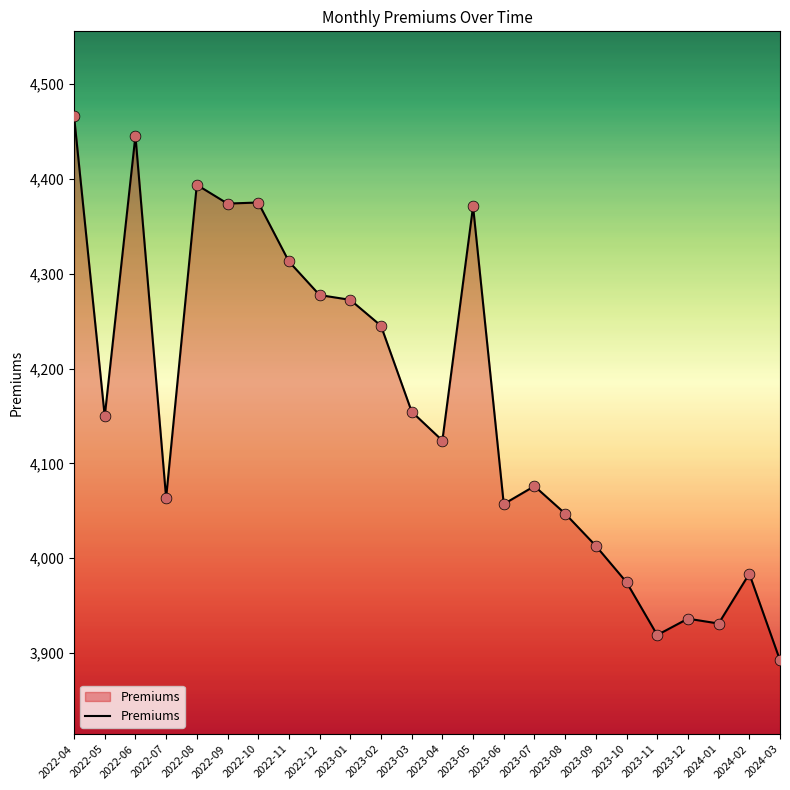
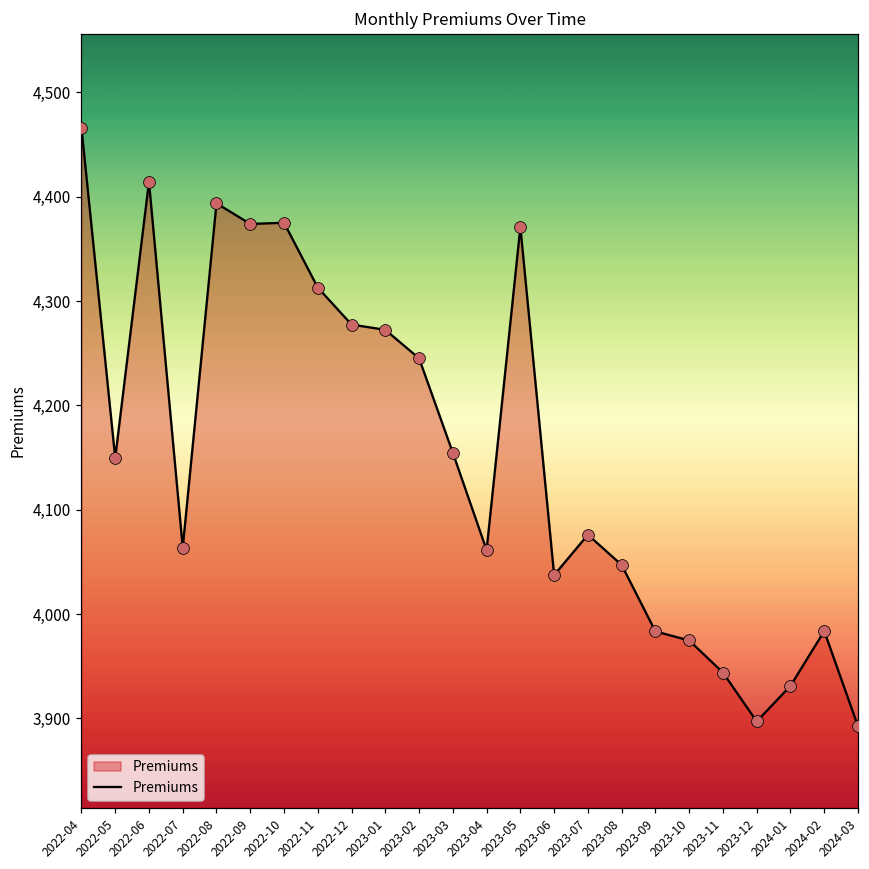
2022-06: 4,450 -> 4,410
2023-04: 4,120 -> 4,060
2023-06: 4,060 -> 4,040
2023-09: 4,010 -> 3,980
2023-11: 3,920 -> 3,940
2023-12: 3,940 -> 3,900
